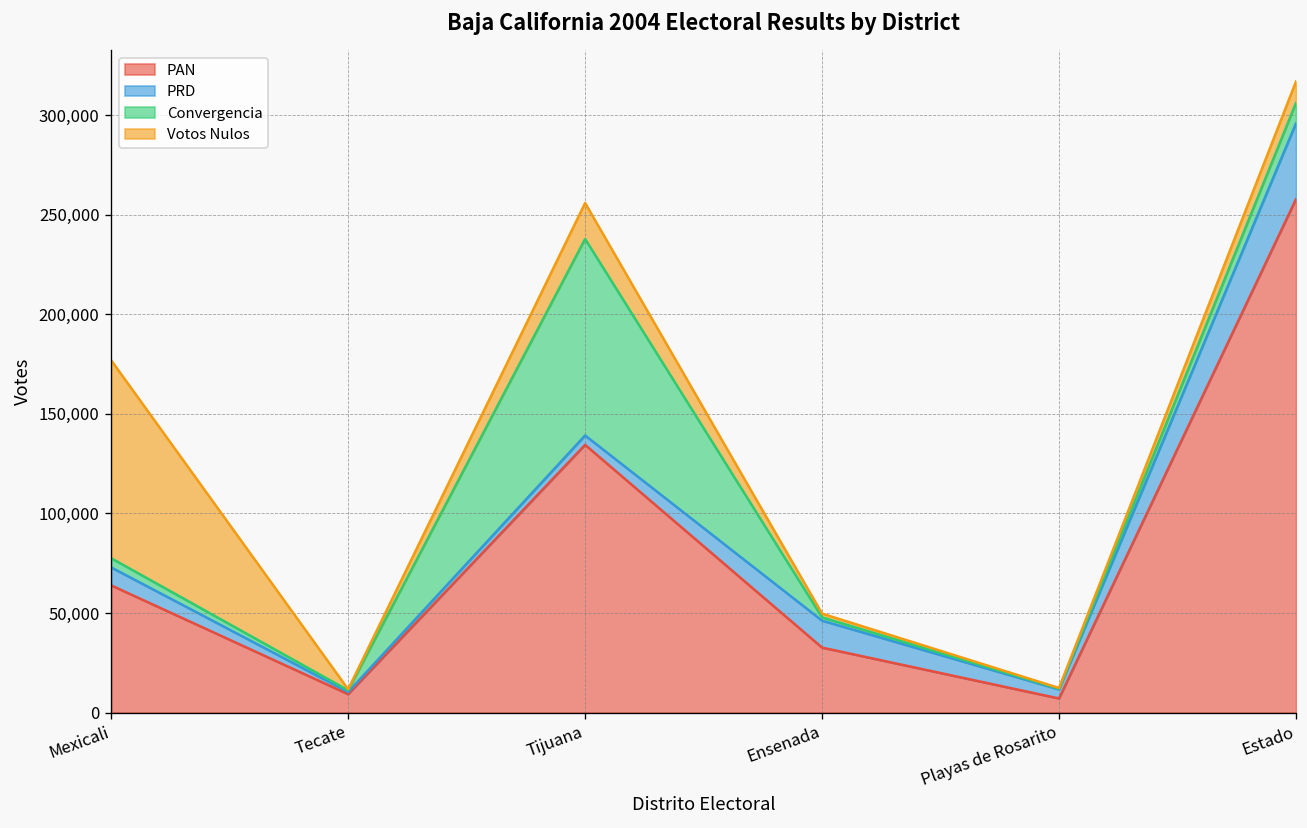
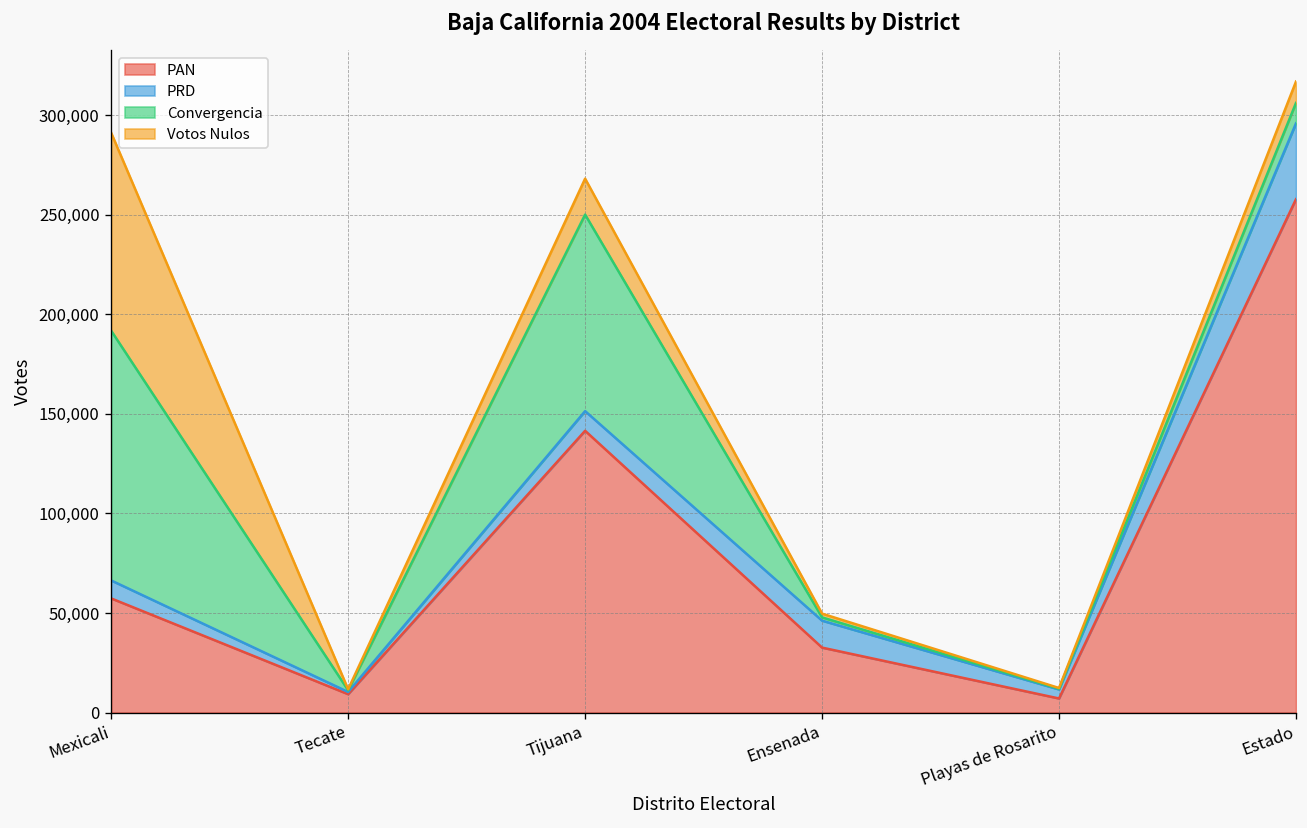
PAN, Mexicali: 64,000 -> 57,000
Convergencia, Mexicali: 5,000 -> 125,000
PAN, Tijuana: 134,000 -> 141,000
PRD, Tijuana: 5,000 -> 10,000
